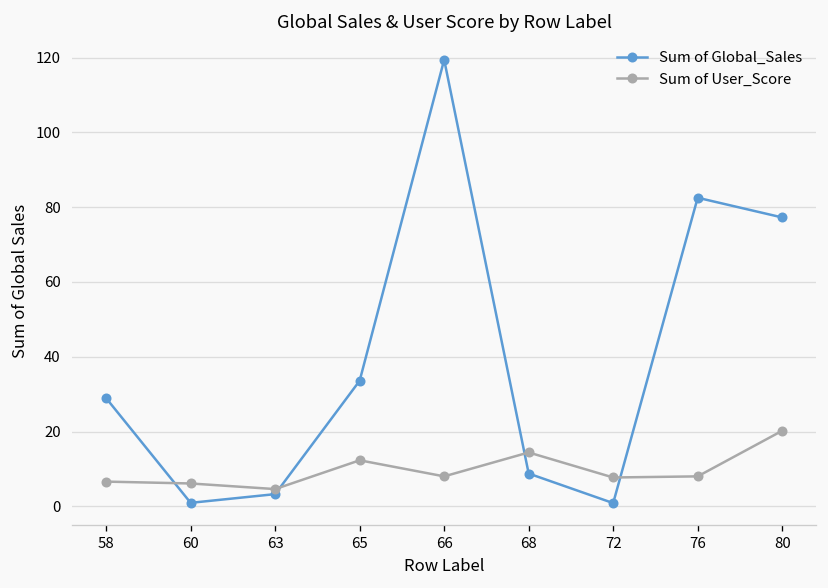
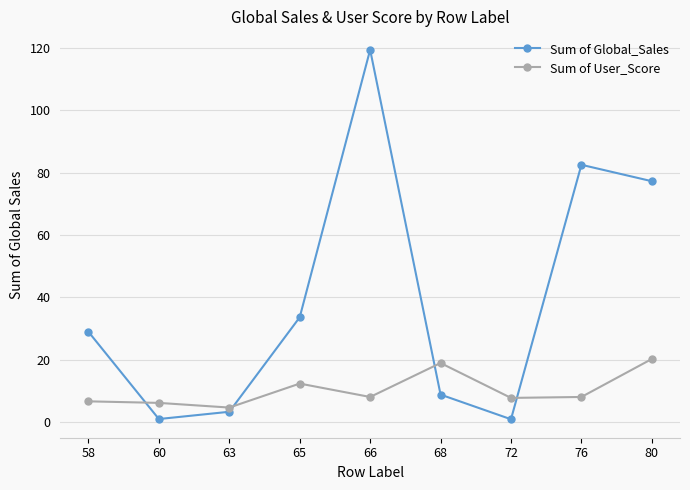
Sum of User_Score, 68: 14 -> 19
